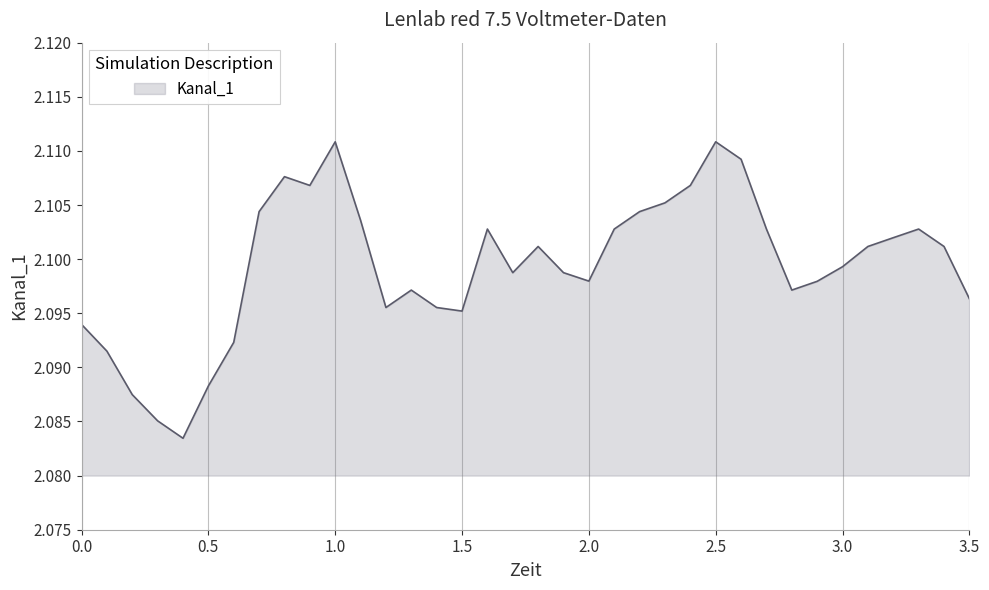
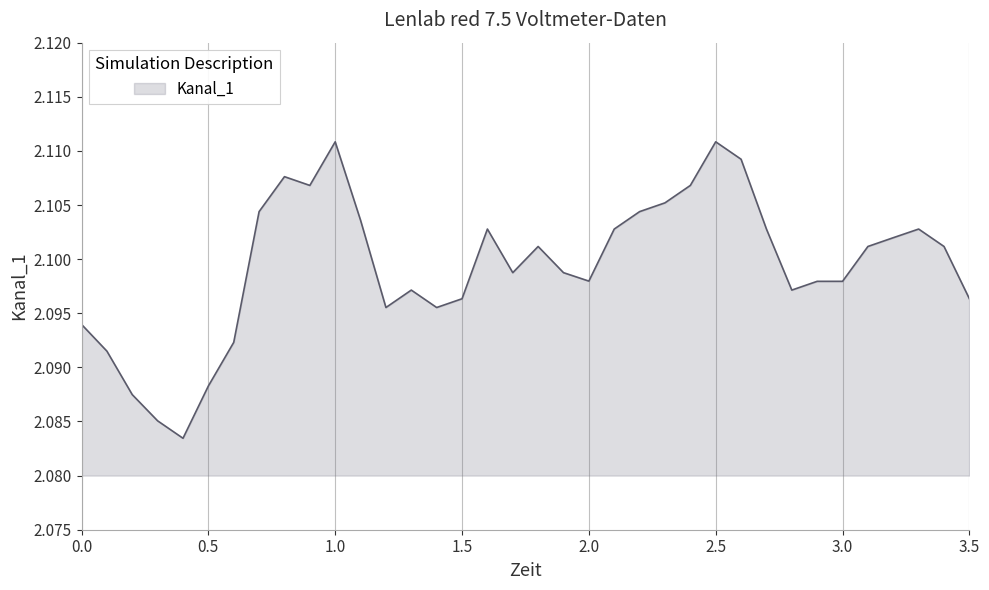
1.5: 2.0952 -> 2.0963
3.0: 2.0993 -> 2.0980
